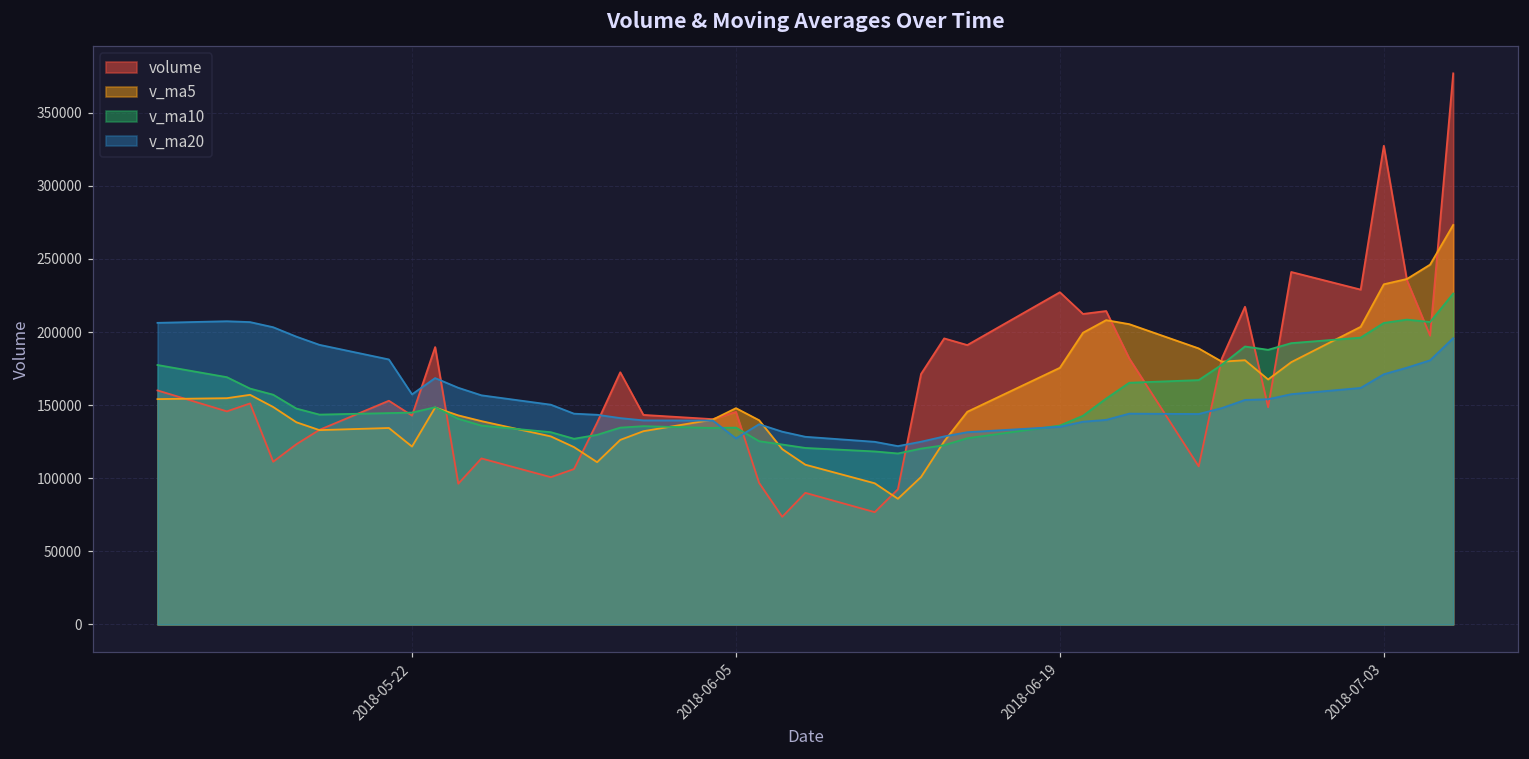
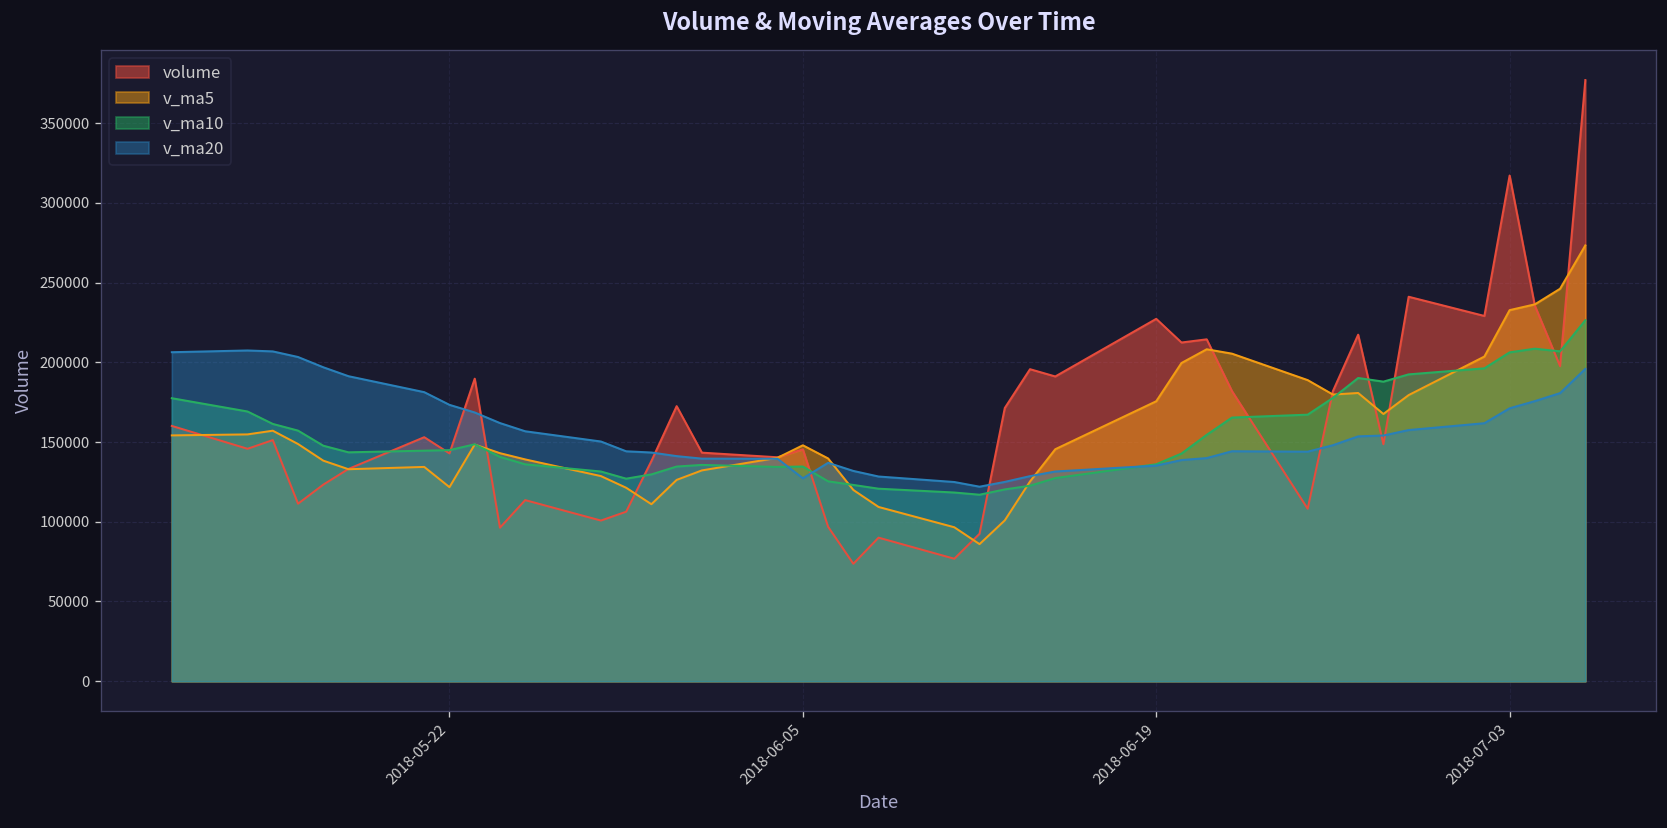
v_ma20, 2018-05-22: 157000 -> 173000
volume, 2018-07-03: 327000 -> 317000
